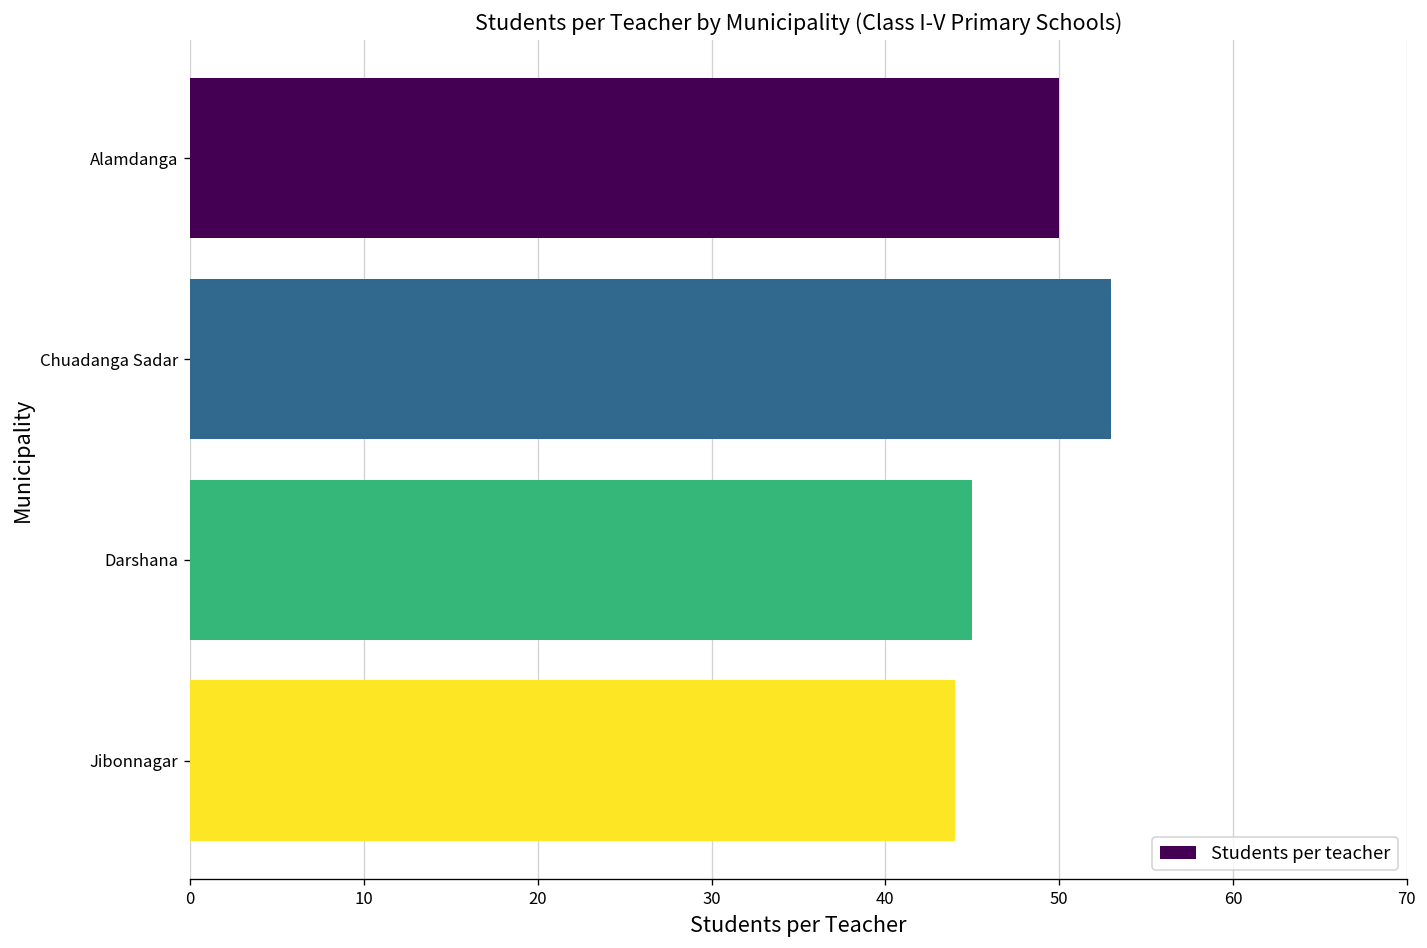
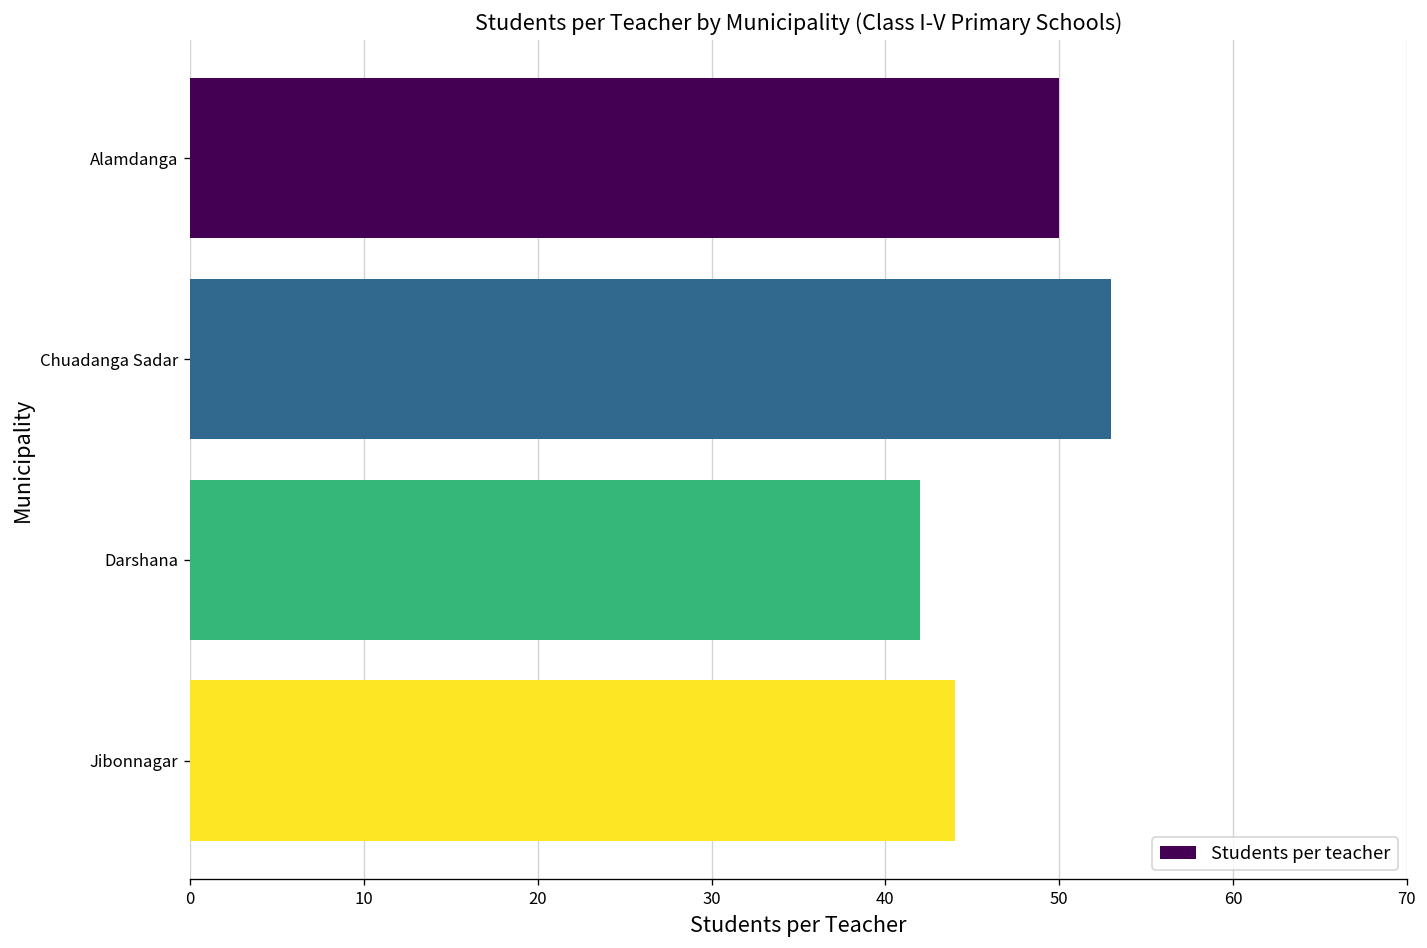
Darshana: 45 -> 42
